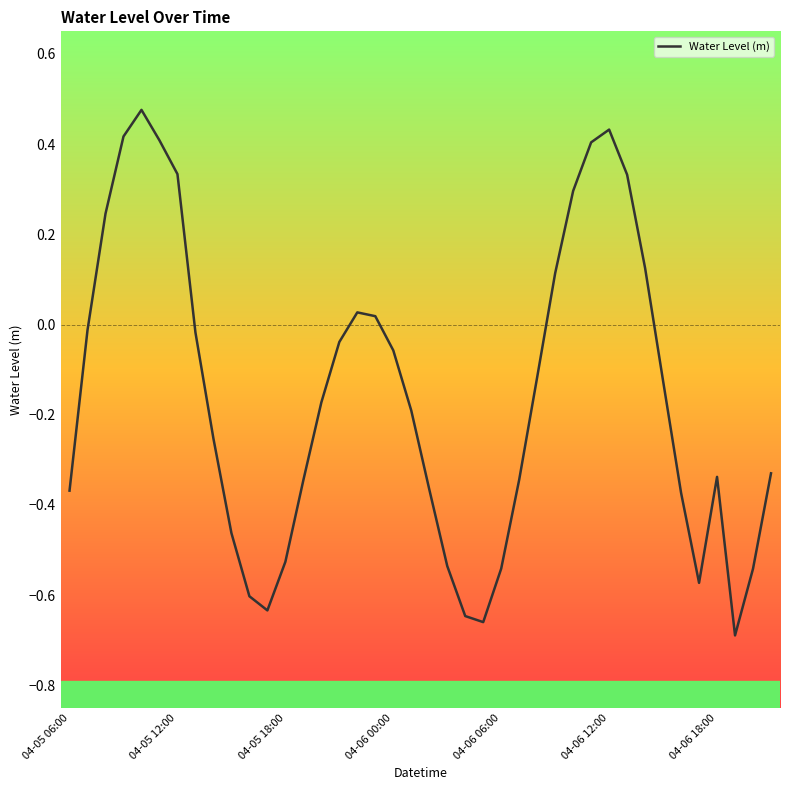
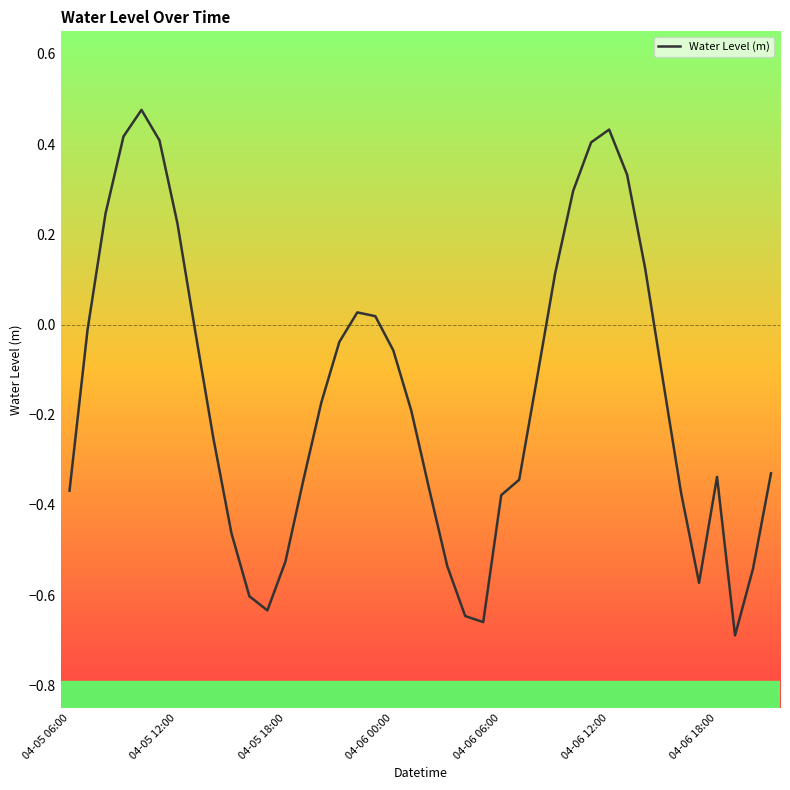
04-05 12:00: 0.33 -> 0.22
04-06 06:00: -0.54 -> -0.38
